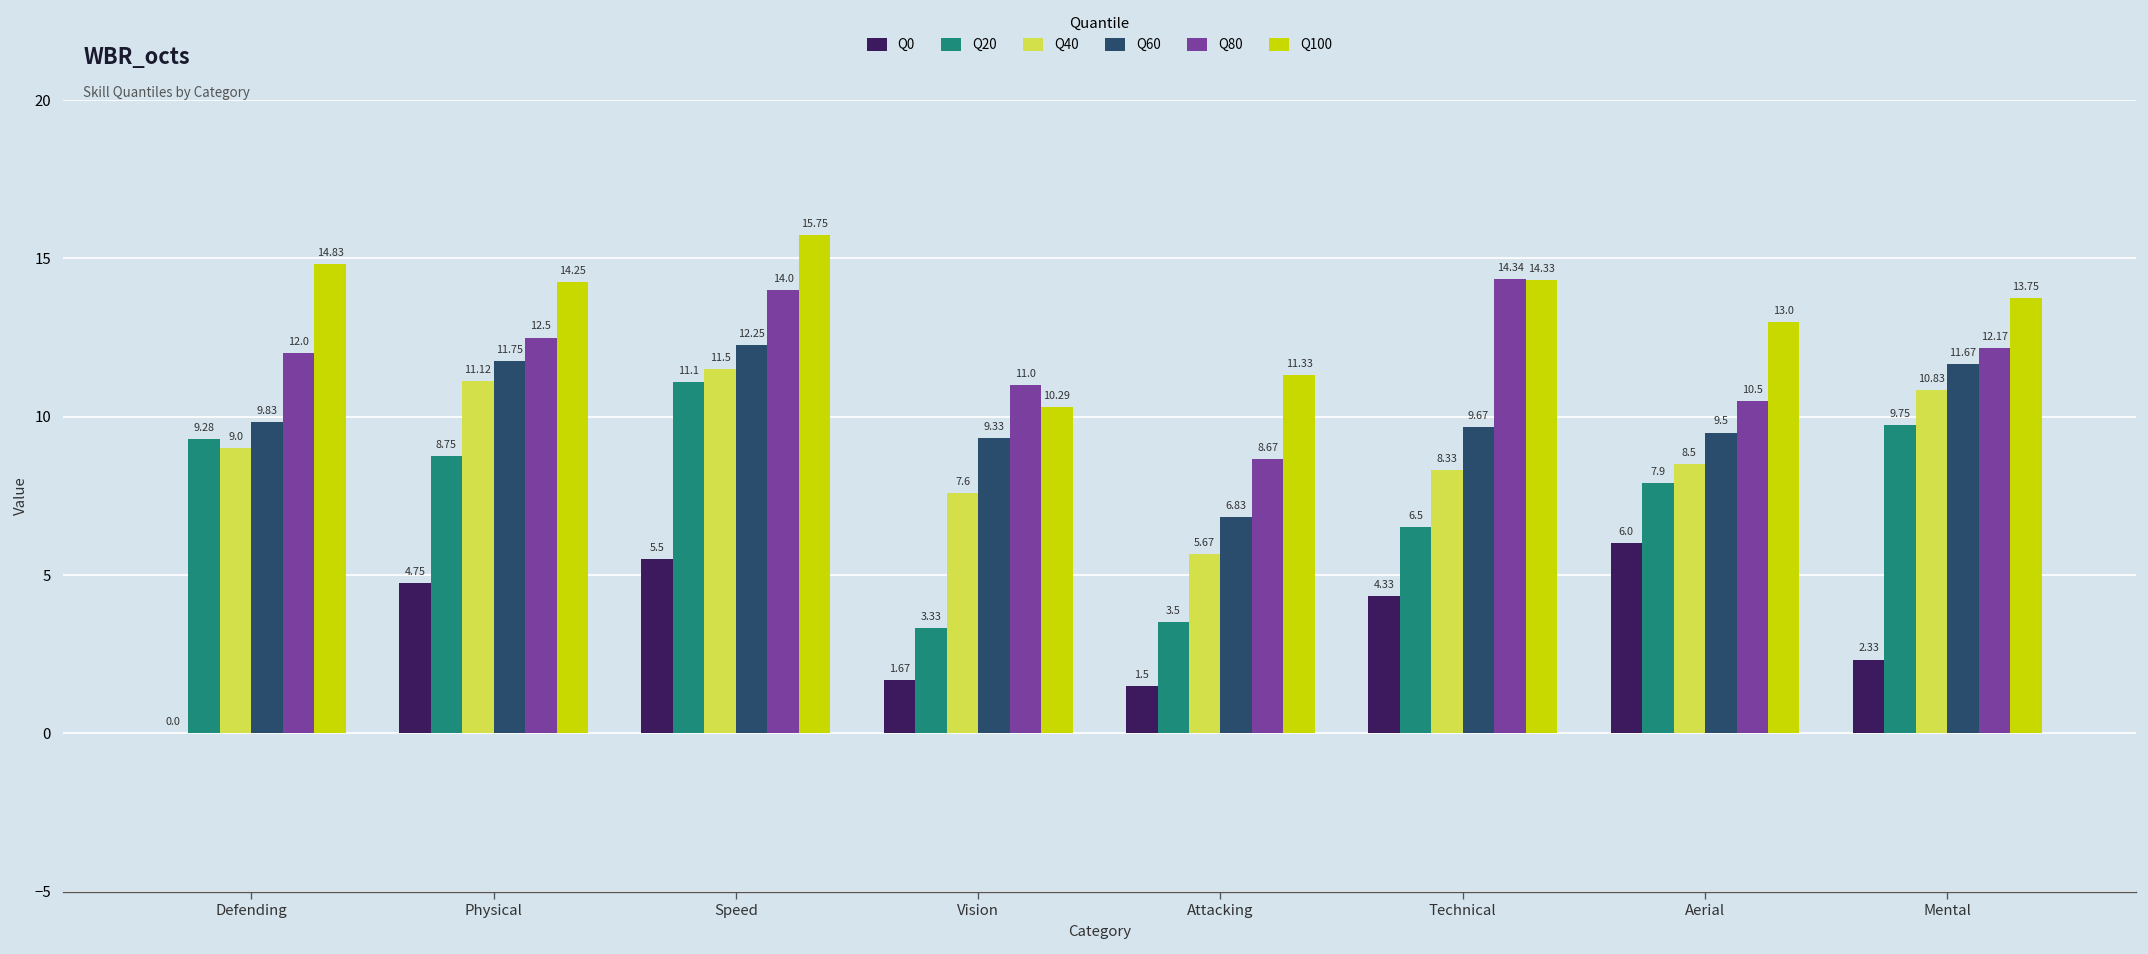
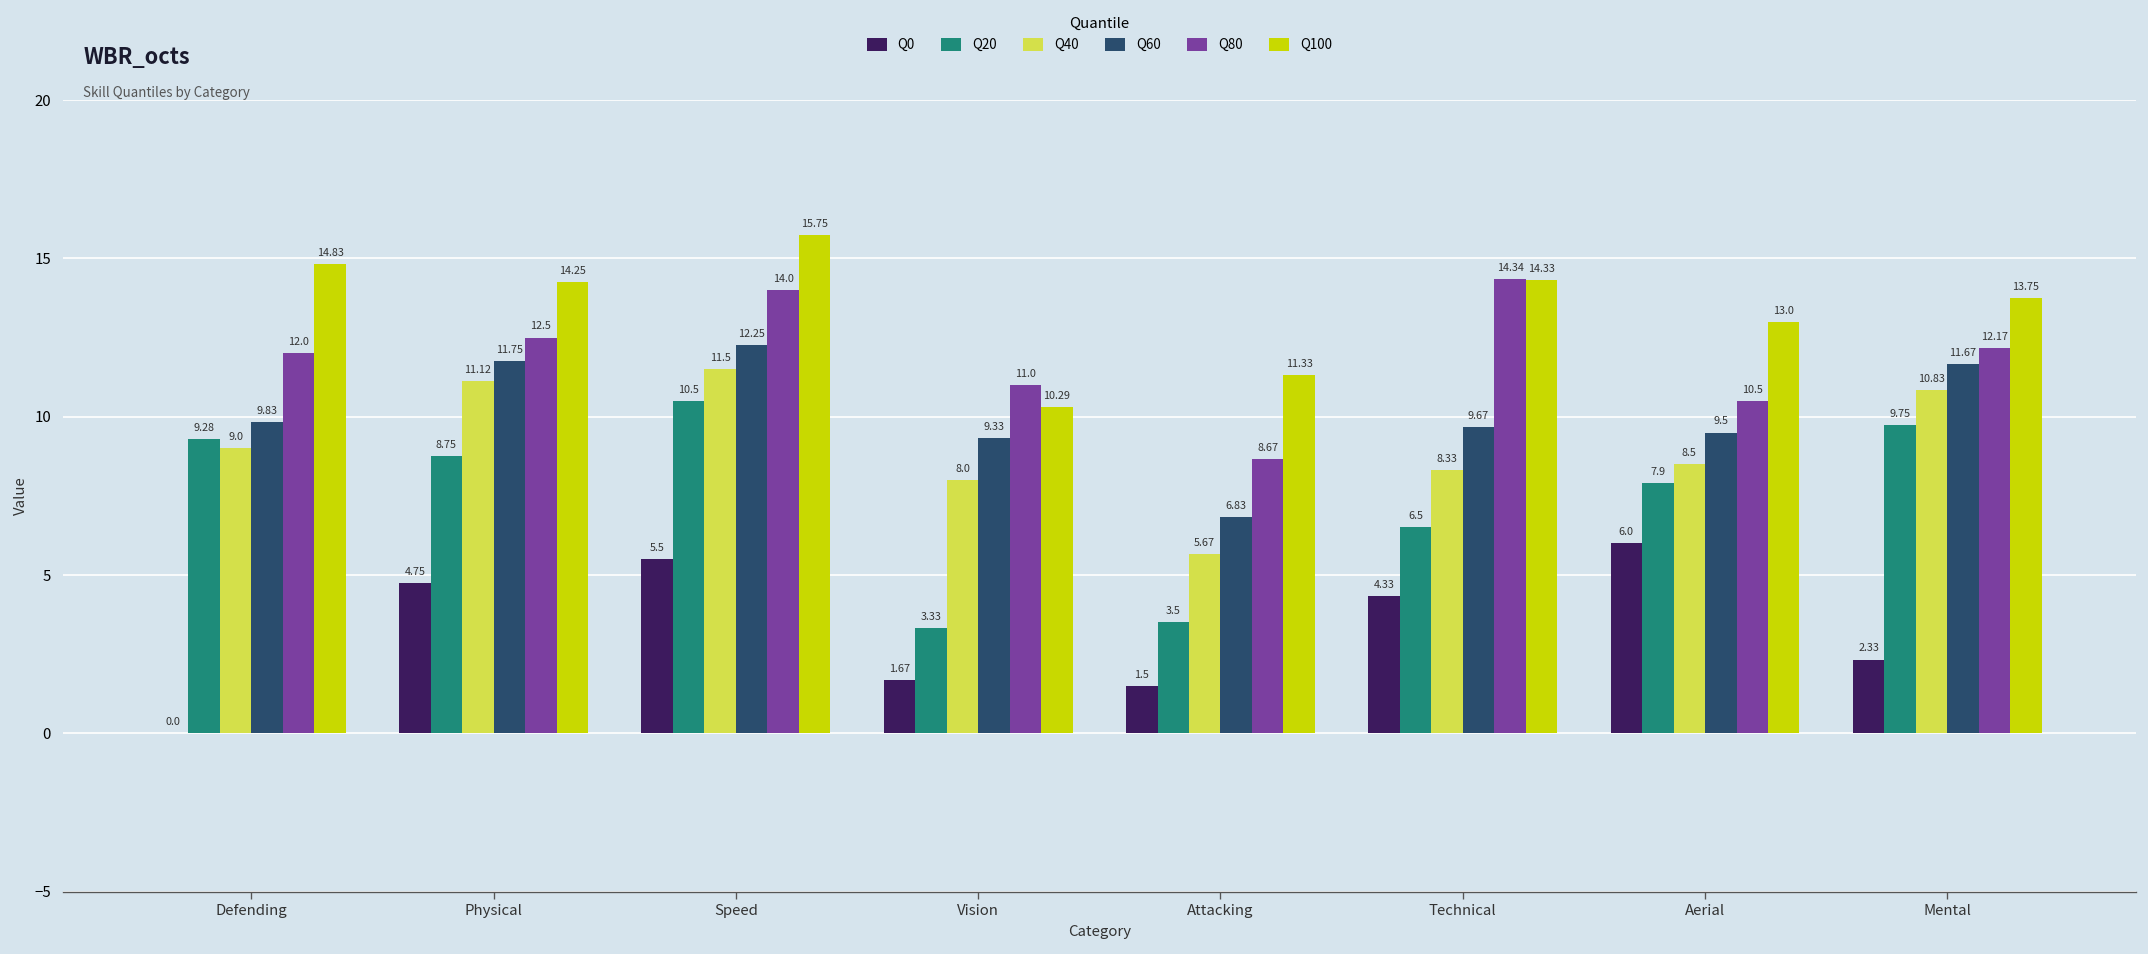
Q20, Speed: 11.1 -> 10.5
Q40, Vision: 7.6 -> 8.0
